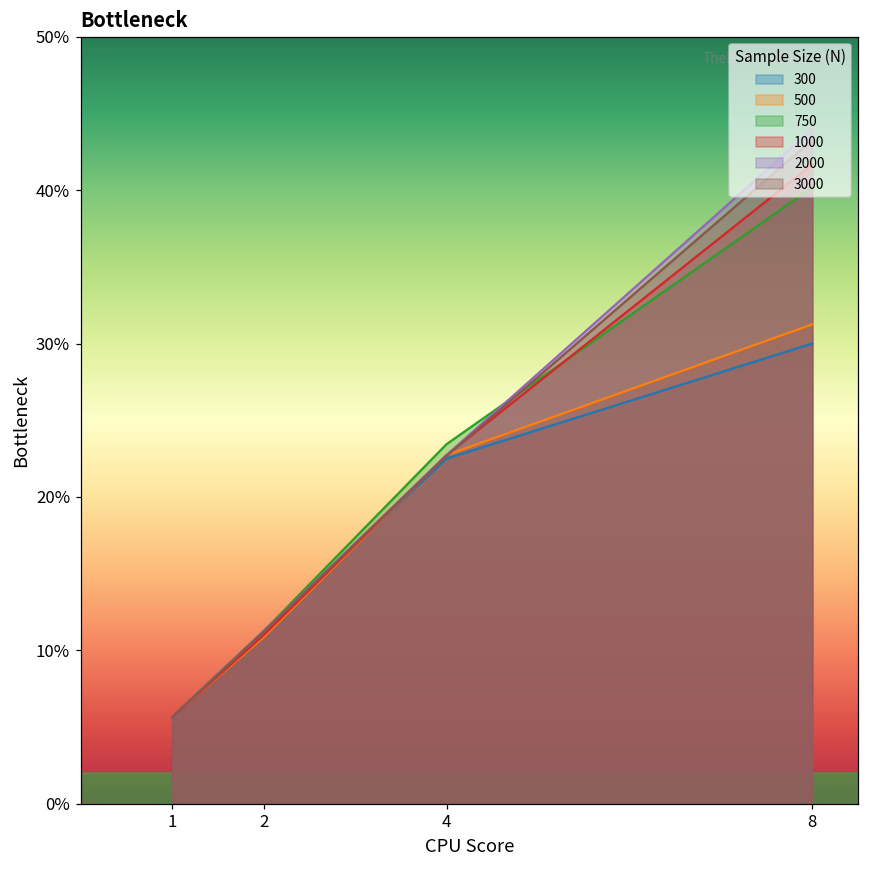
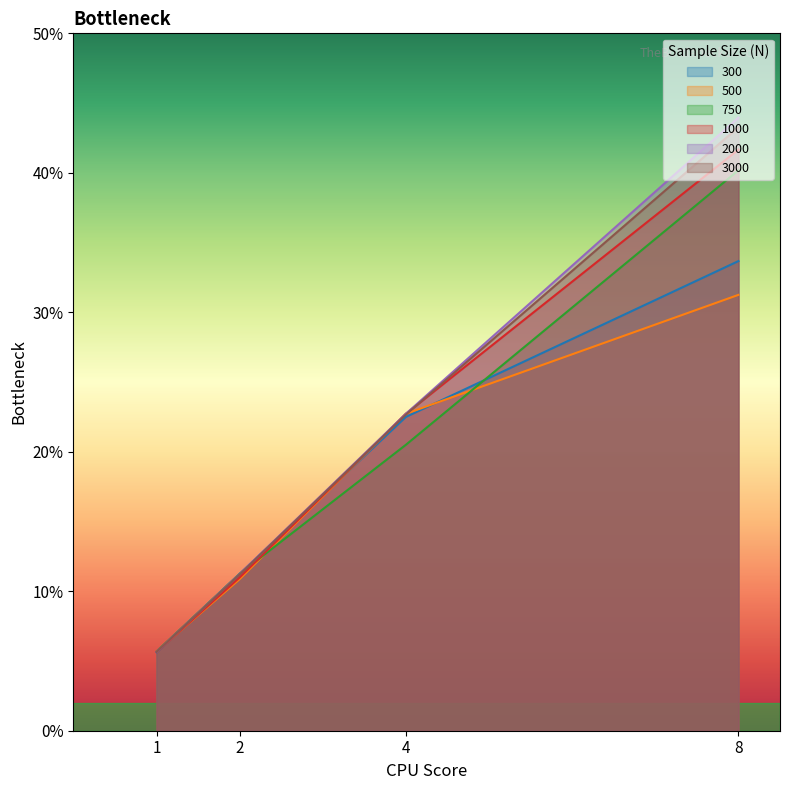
750, 4: 23.4% -> 20.5%
300, 8: 30.0% -> 33.7%
